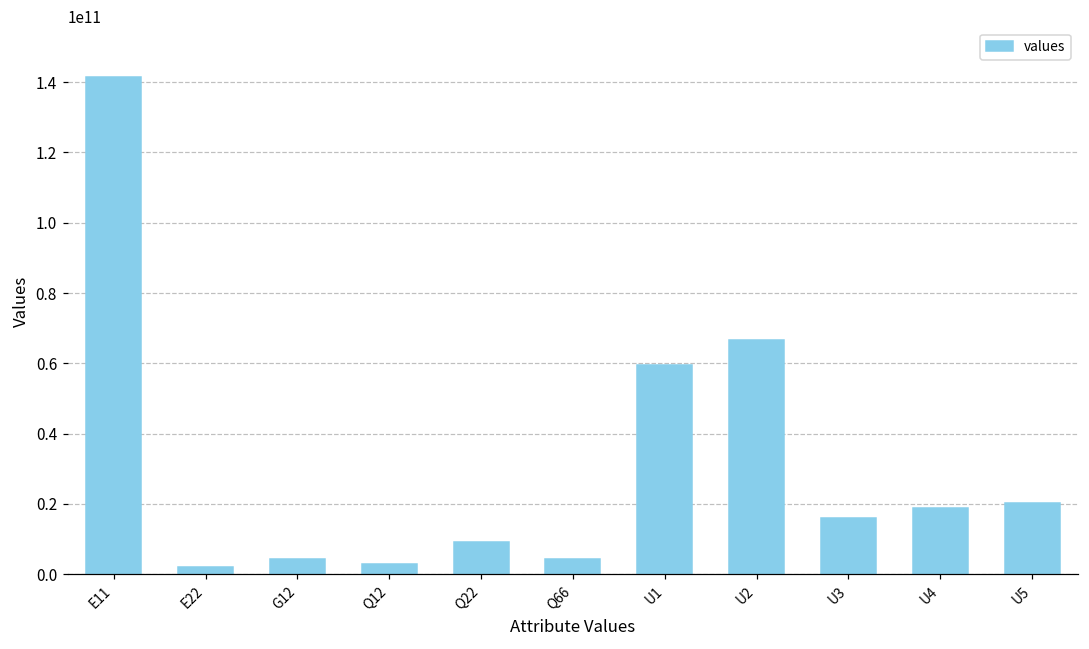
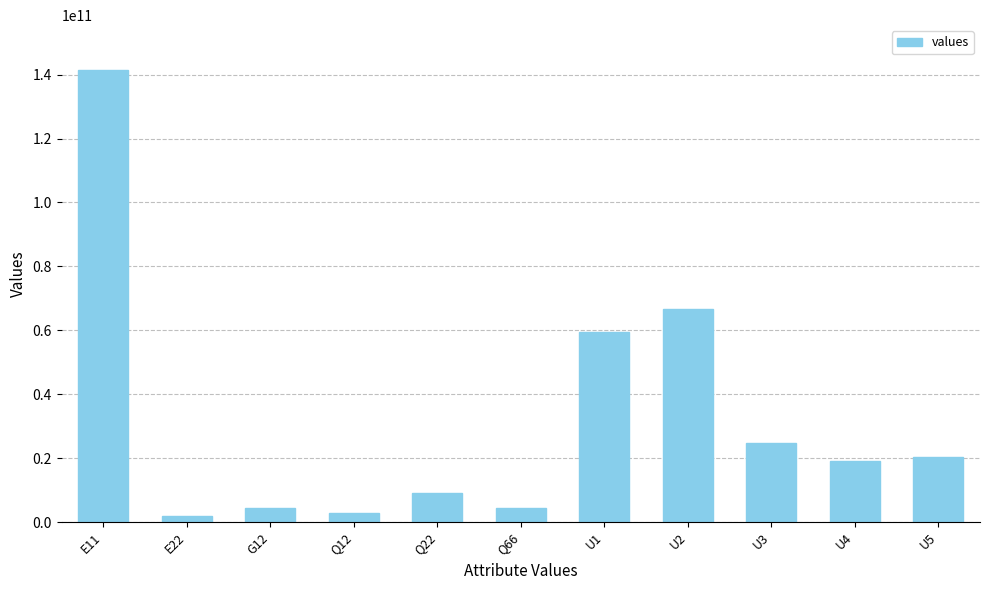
U3: 16000000000 -> 25000000000
